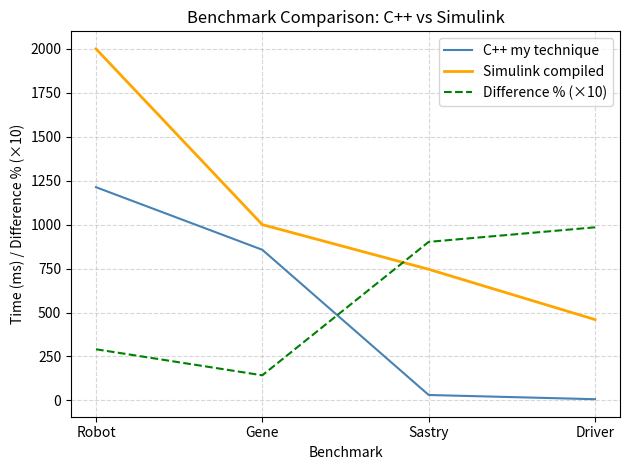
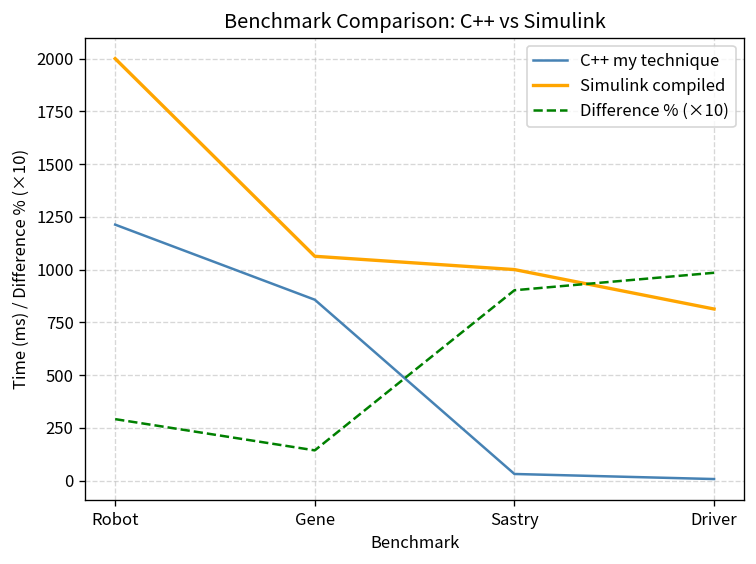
Simulink compiled, Gene: 1000 -> 1060
Simulink compiled, Sastry: 750 -> 1000
Simulink compiled, Driver: 460 -> 810
